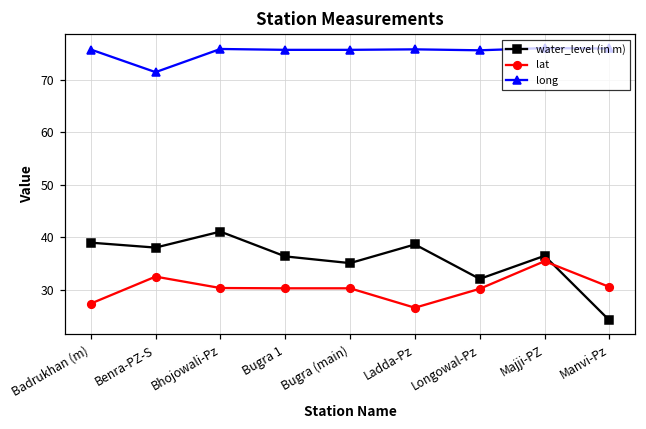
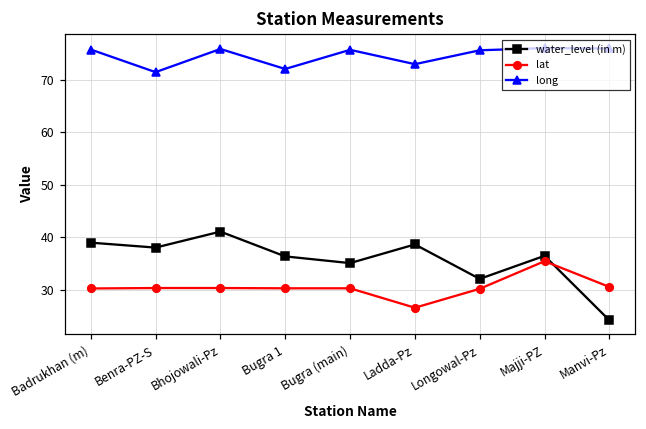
lat, Badrukhan (m): 27 -> 30
lat, Benra-PZ-S: 33 -> 30
long, Bugra 1: 76 -> 72
long, Ladda-Pz: 76 -> 73
